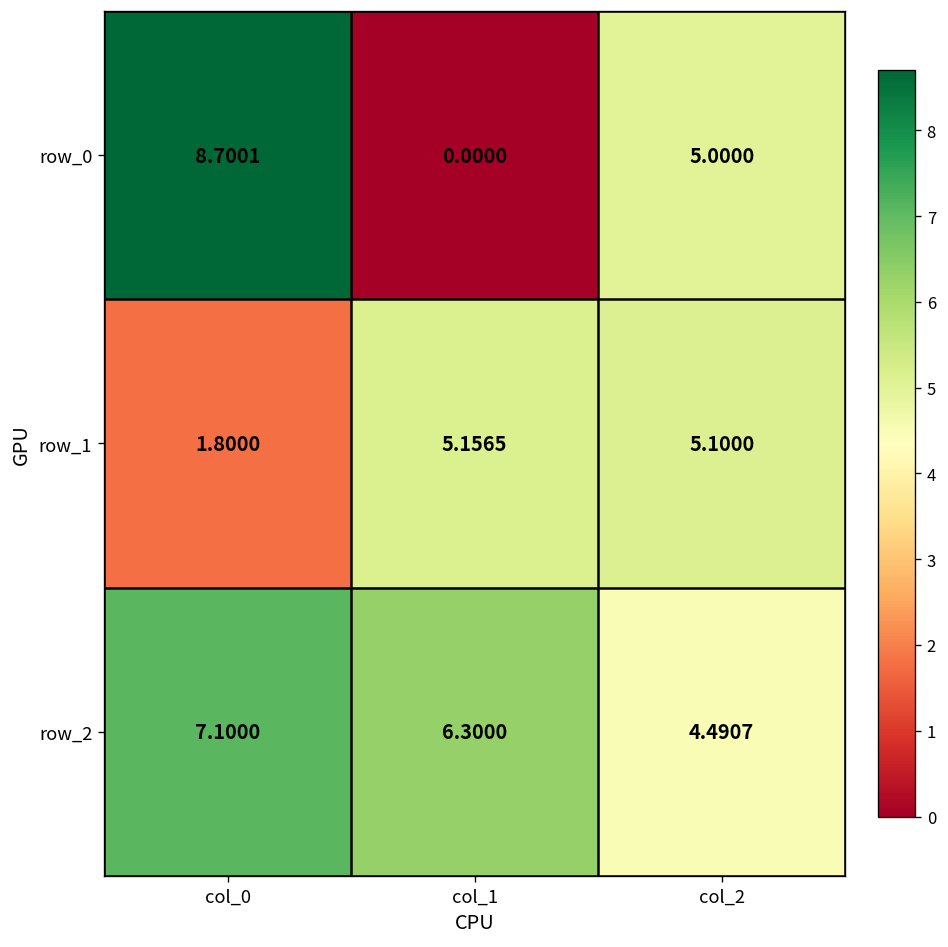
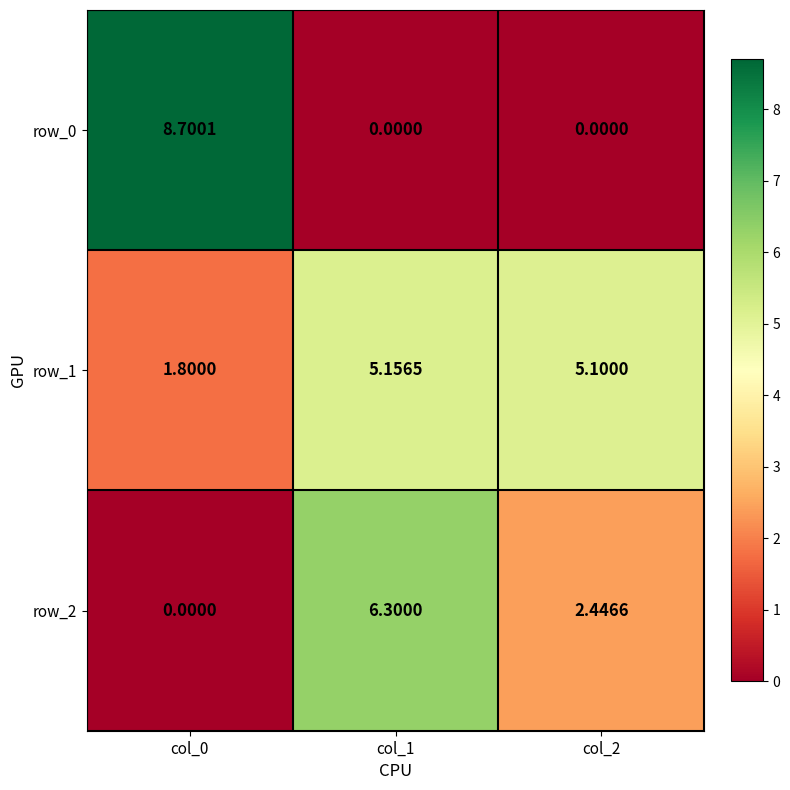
row_0, col_2: 5.0000 -> 0.0000
row_2, col_0: 7.1000 -> 0.0000
row_2, col_2: 4.4907 -> 2.4466
